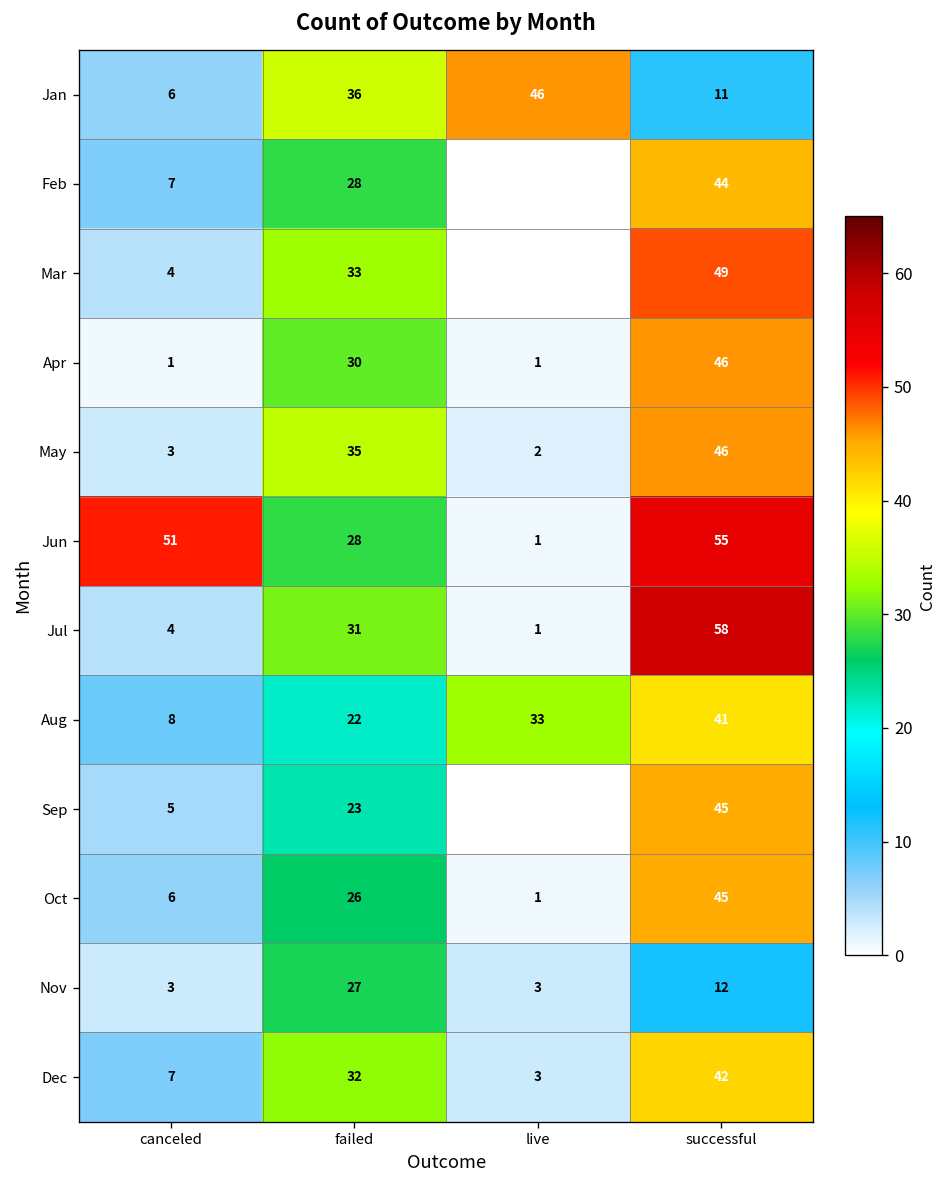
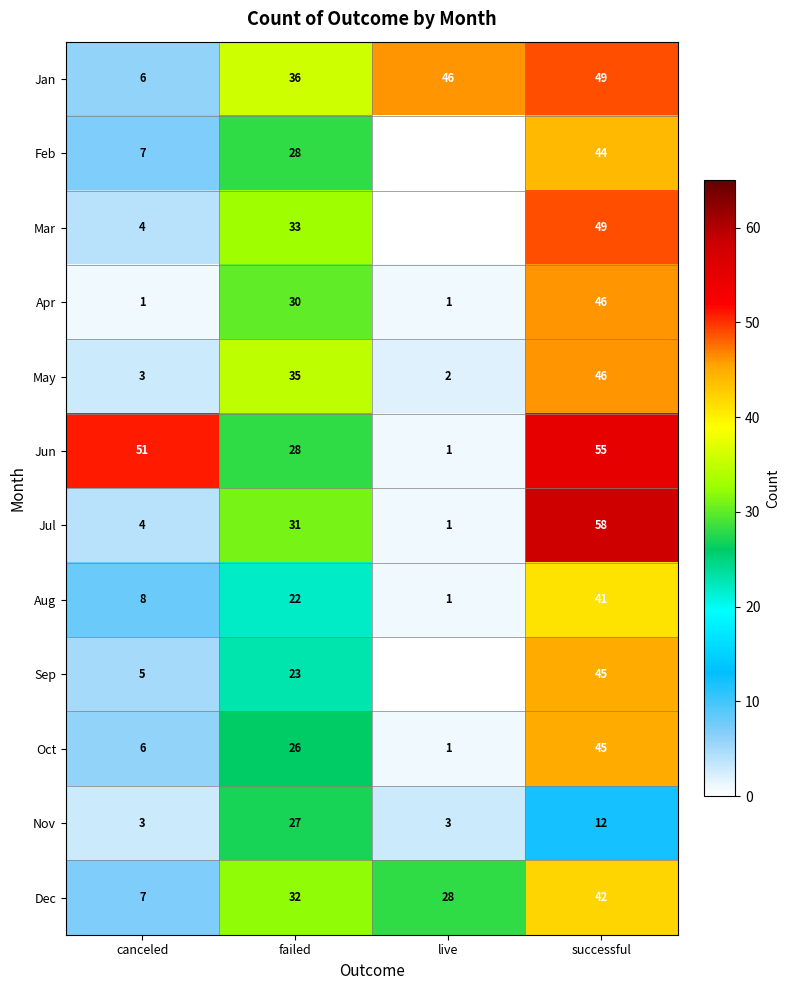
Jan, successful: 11 -> 49
Aug, live: 33 -> 1
Dec, live: 3 -> 28
